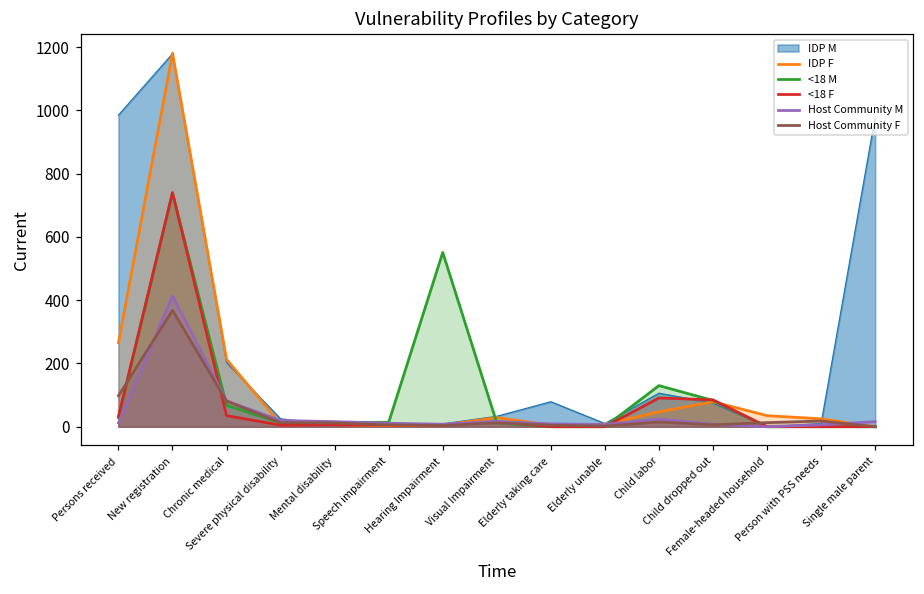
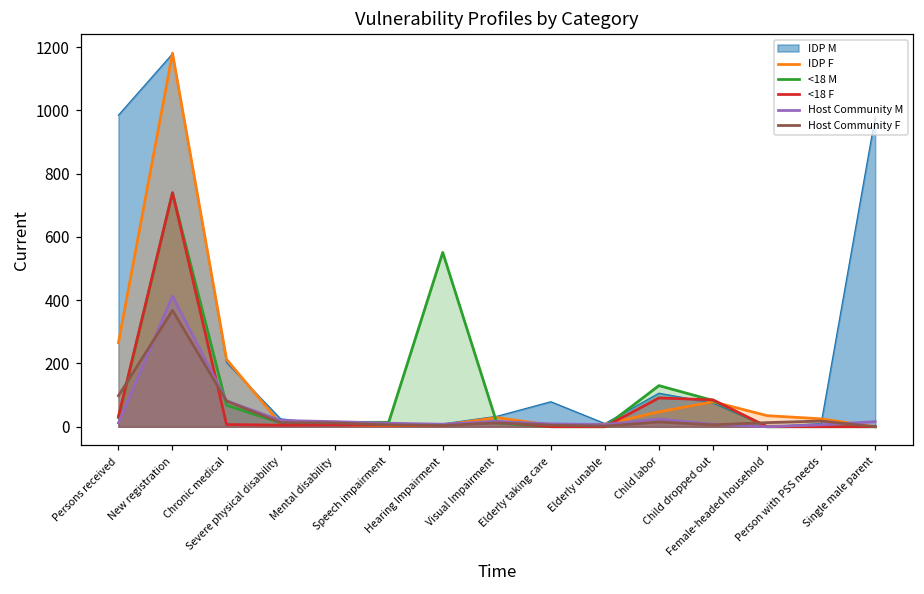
<18 F, Chronic medical: 40 -> 10
